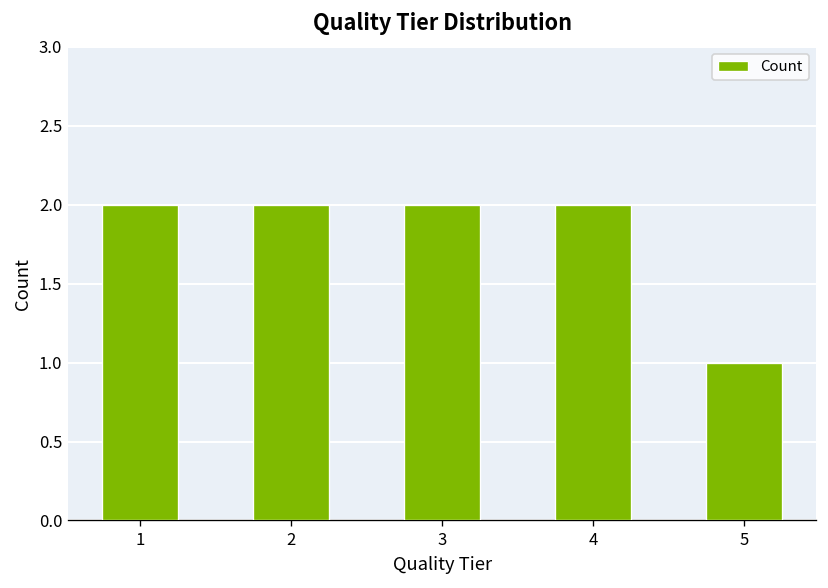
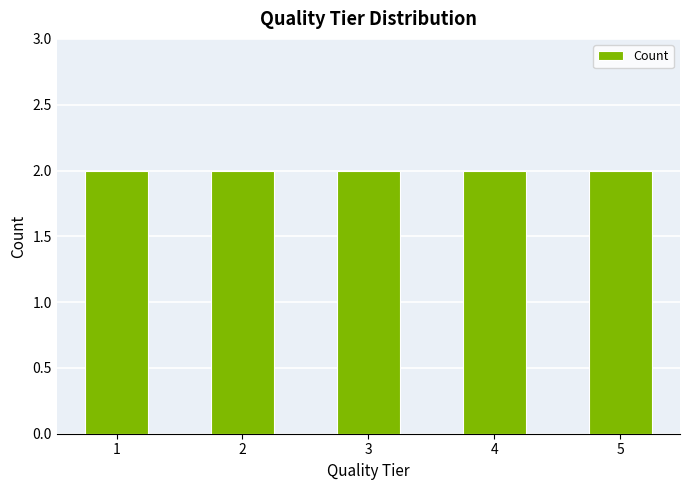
5: 1 -> 2
